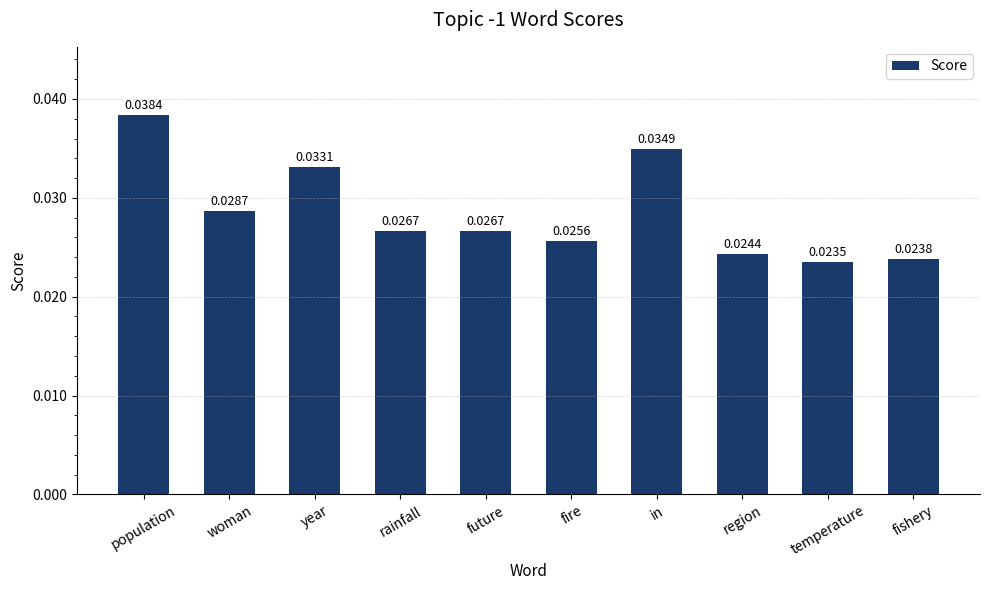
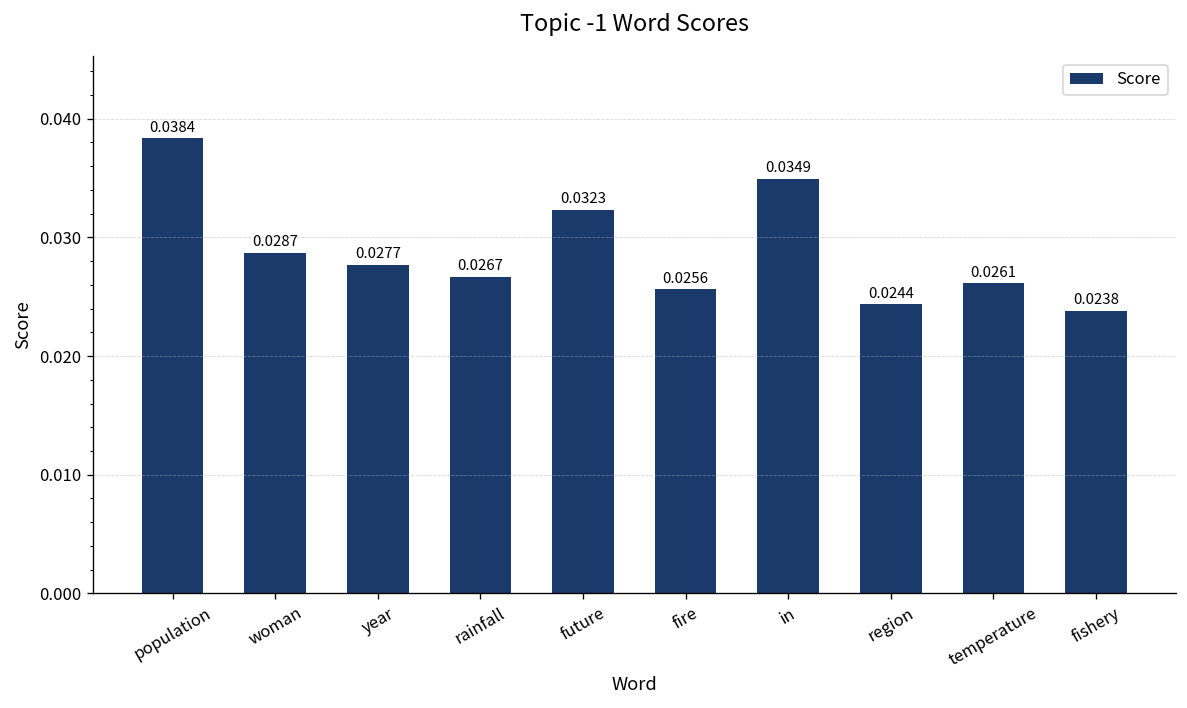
year: 0.0331 -> 0.0277
future: 0.0267 -> 0.0323
temperature: 0.0235 -> 0.0261
